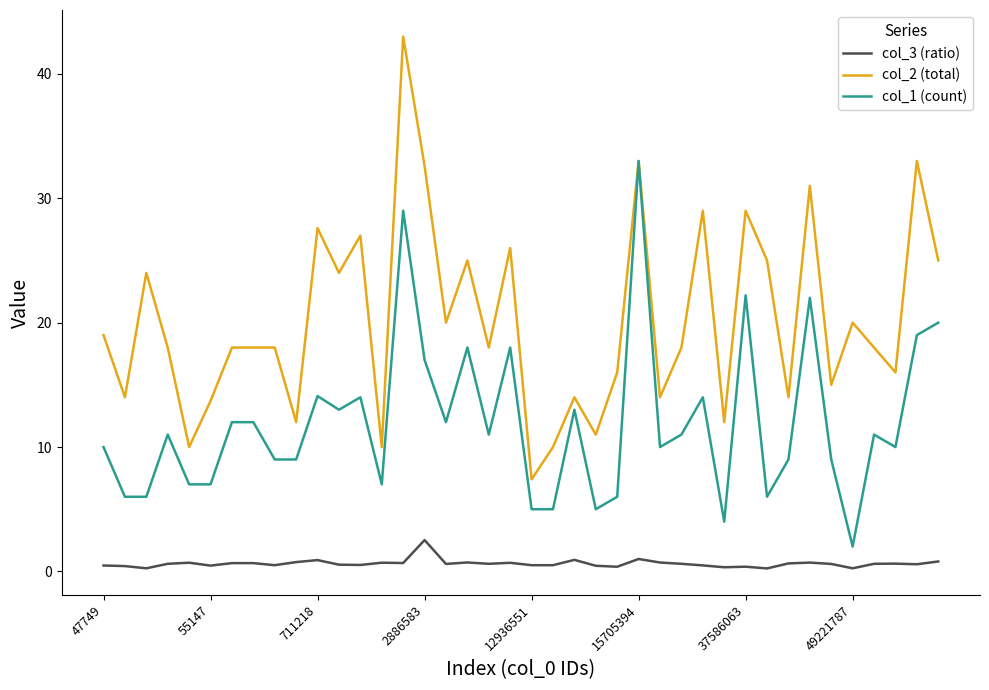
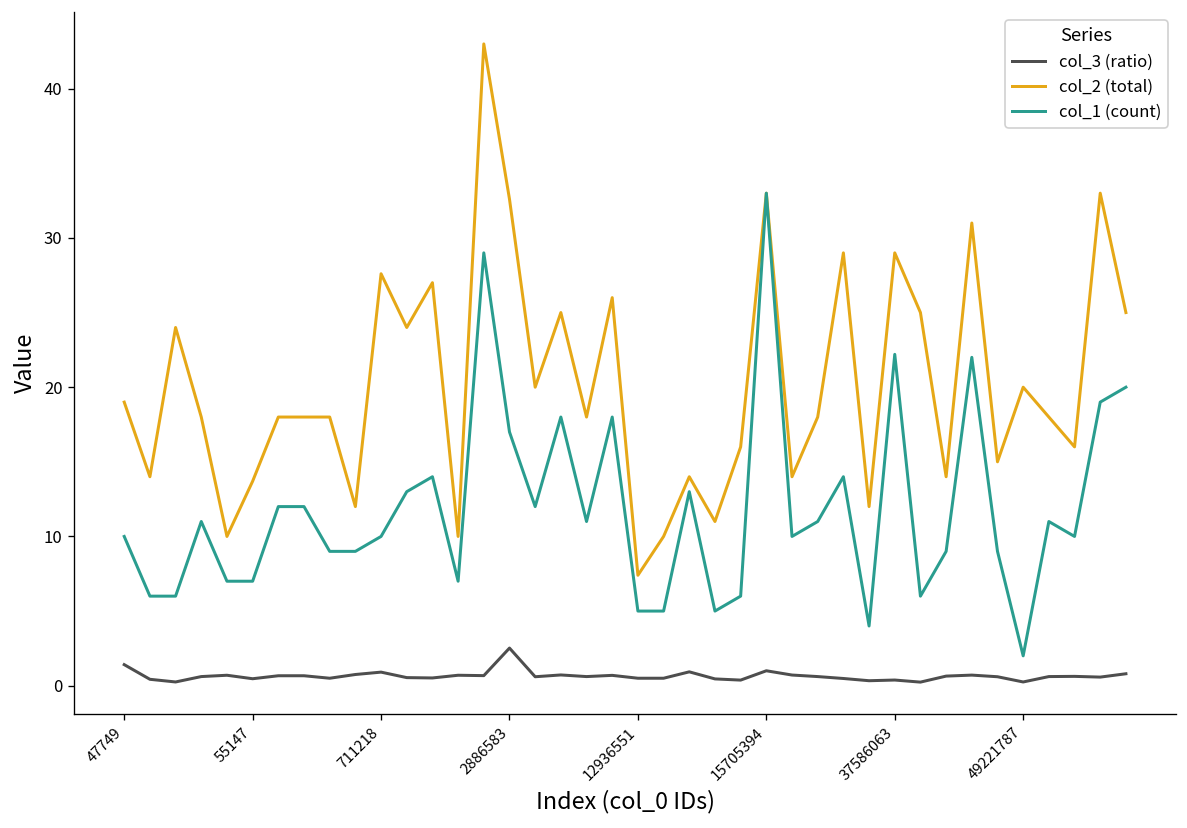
col_3 (ratio), 47749: 0.5 -> 1.4
col_1 (count), 711218: 14.1 -> 10.0
